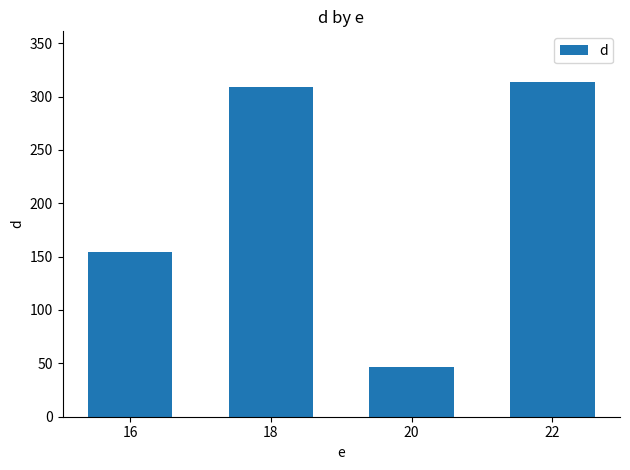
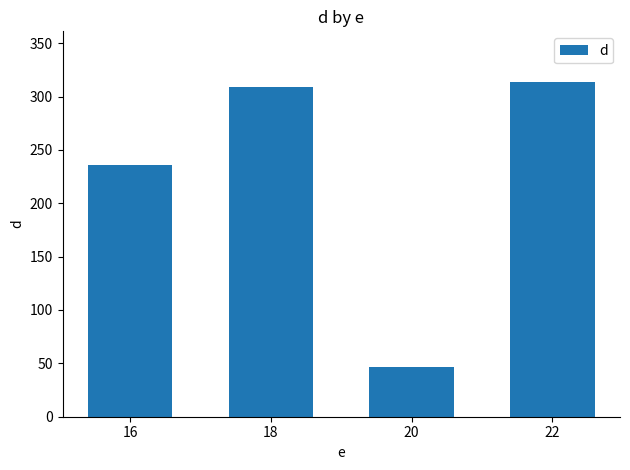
16: 154 -> 236
